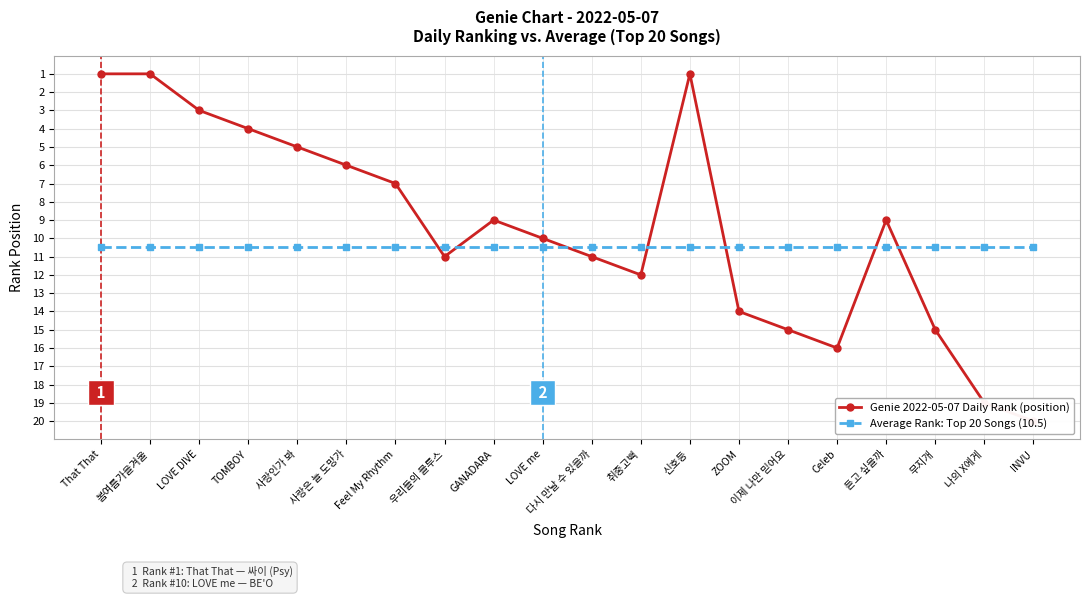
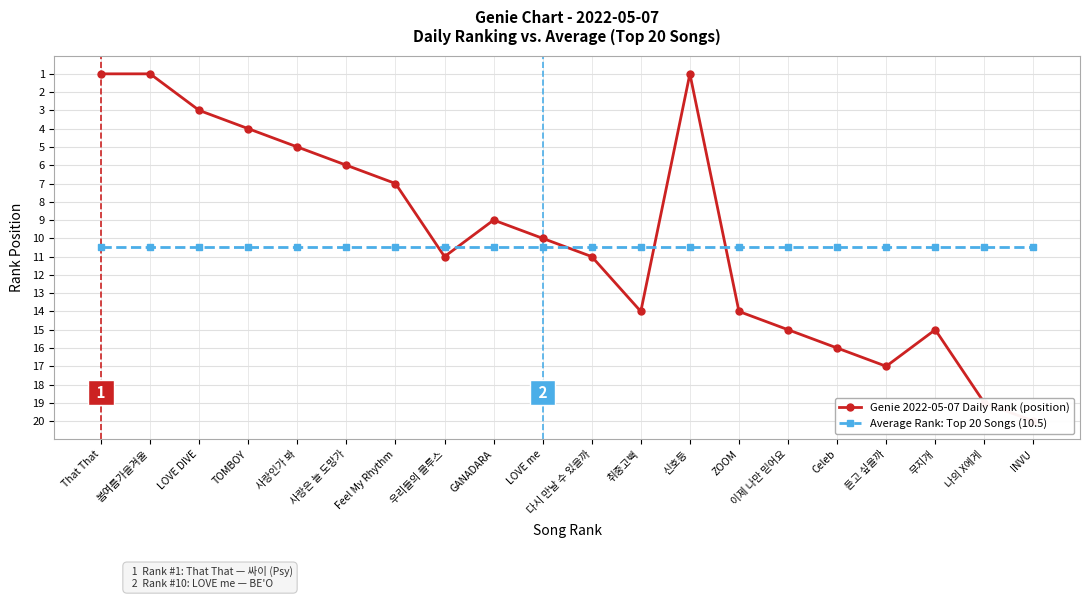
Genie 2022-05-07 Daily Rank (position), 취중고백: 12 -> 14
Genie 2022-05-07 Daily Rank (position), 듣고 싶을까: 9 -> 17
